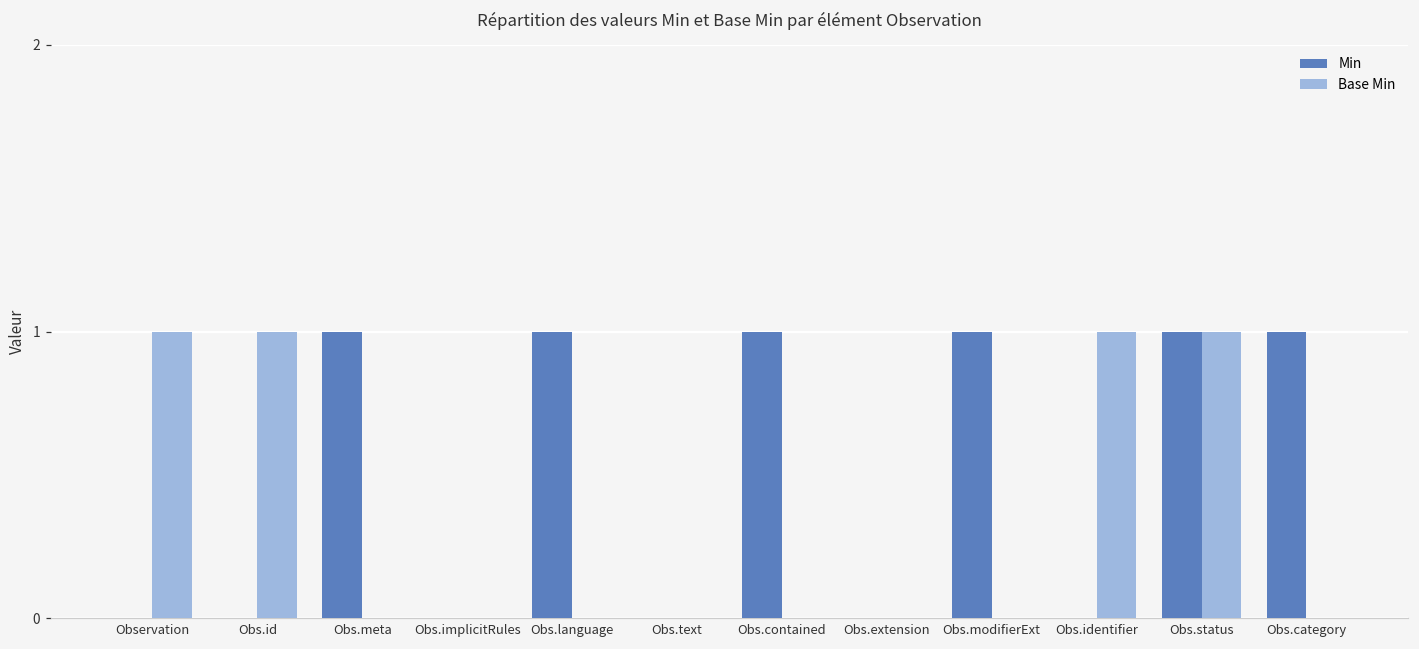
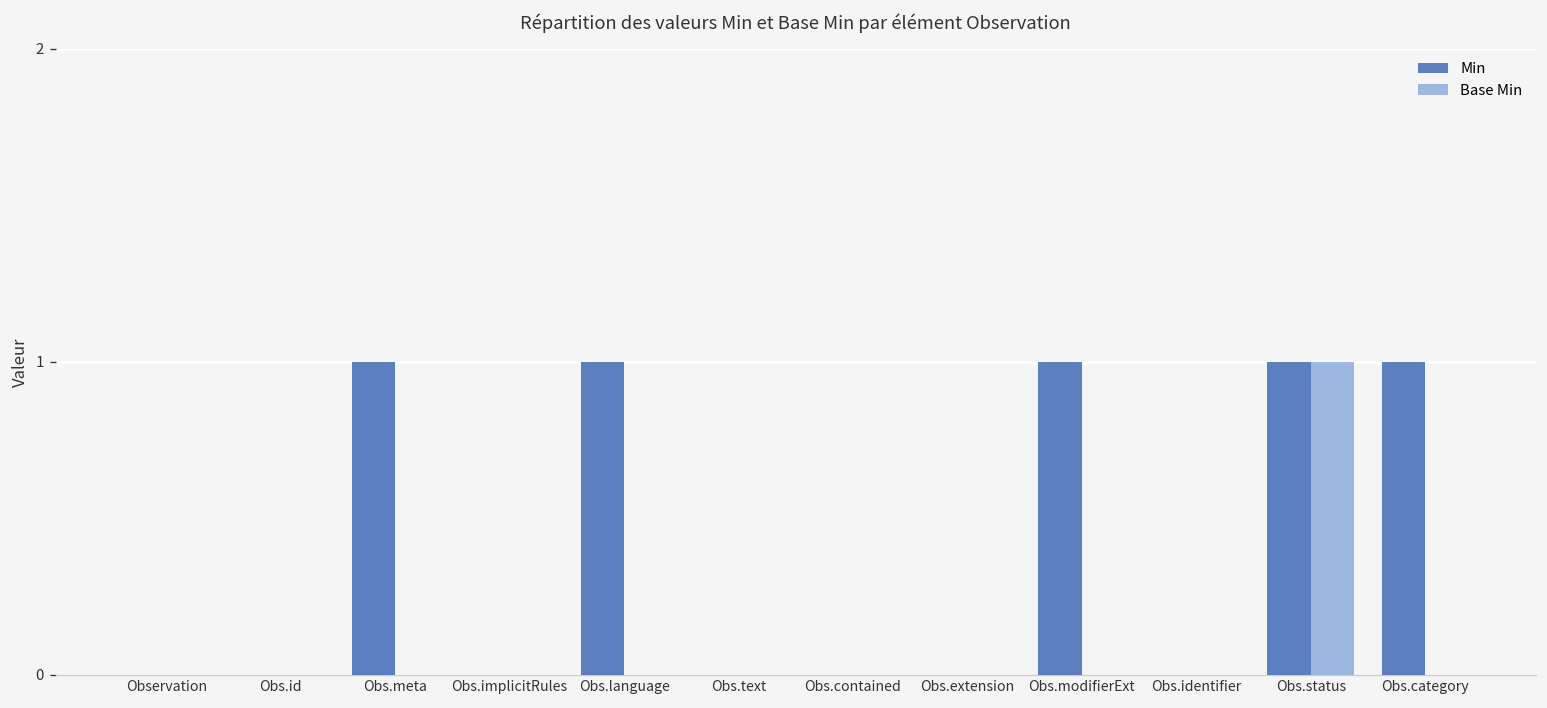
Base Min, Observation: 1 -> 0
Base Min, Obs.id: 1 -> 0
Min, Obs.contained: 1 -> 0
Base Min, Obs.identifier: 1 -> 0
